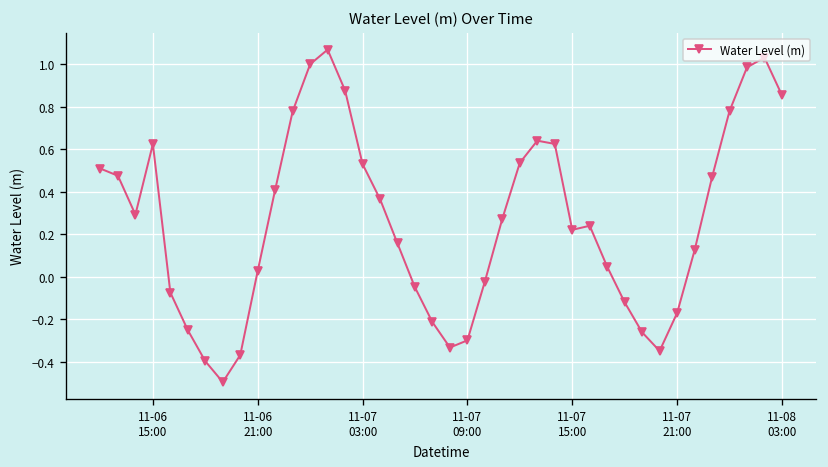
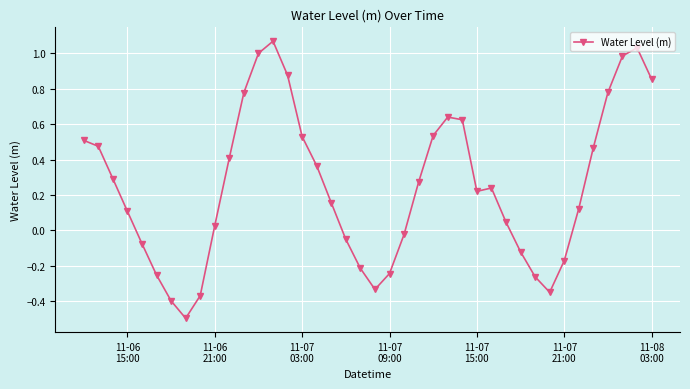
11-06 15:00: 0.62 -> 0.11
11-07 09:00: -0.30 -> -0.24
